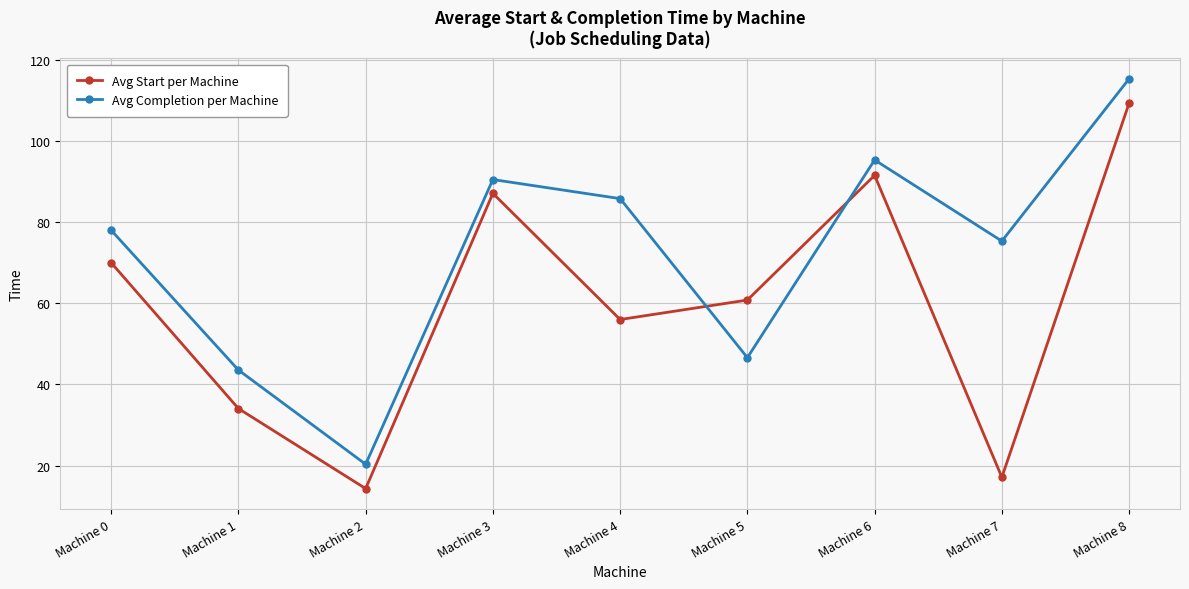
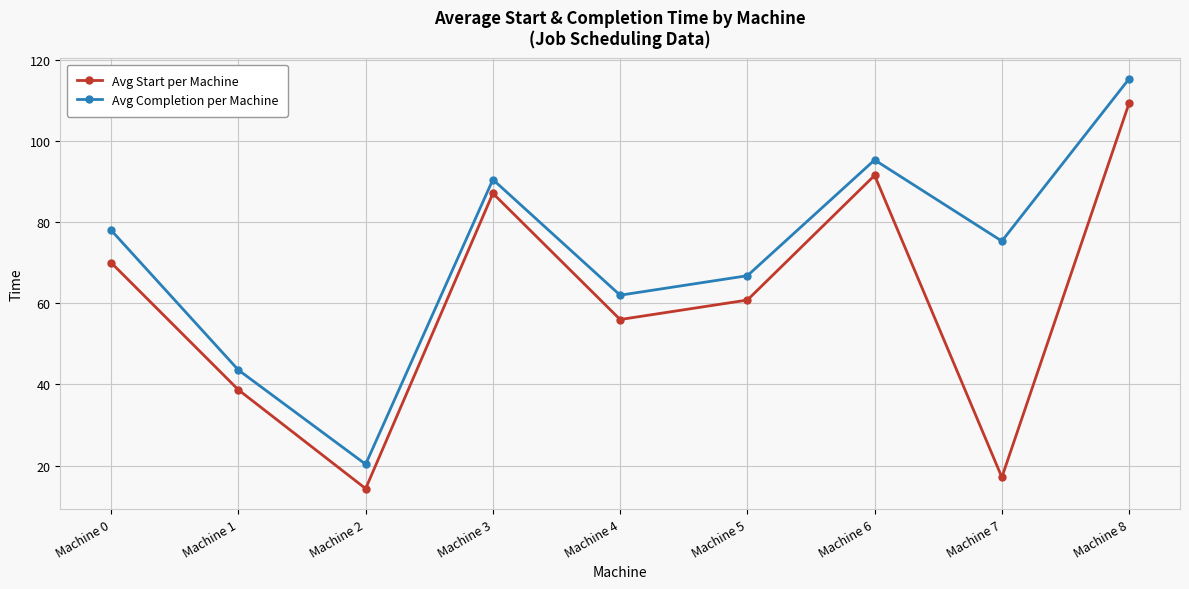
Avg Start per Machine, Machine 1: 34 -> 39
Avg Completion per Machine, Machine 4: 86 -> 62
Avg Completion per Machine, Machine 5: 47 -> 67
